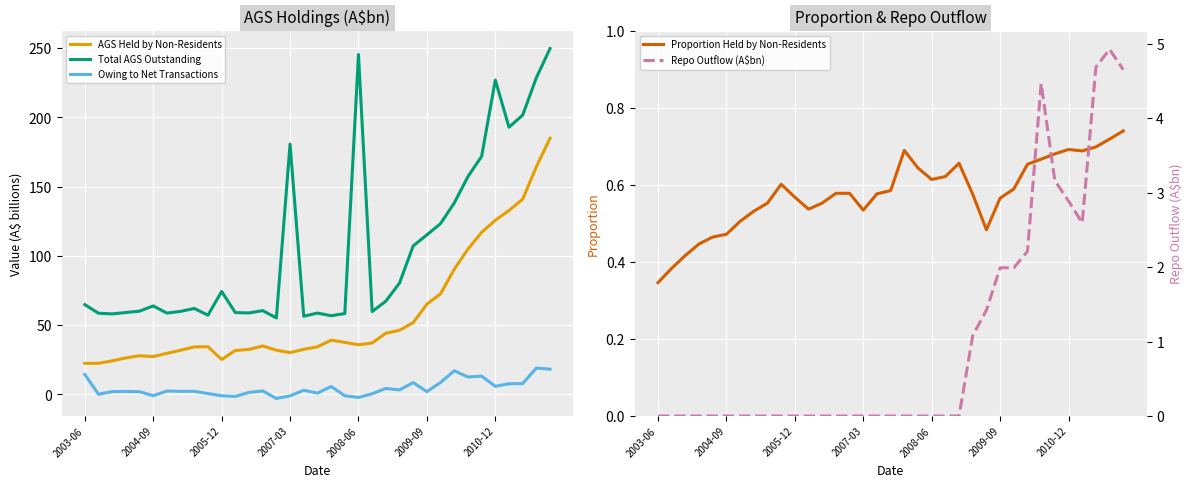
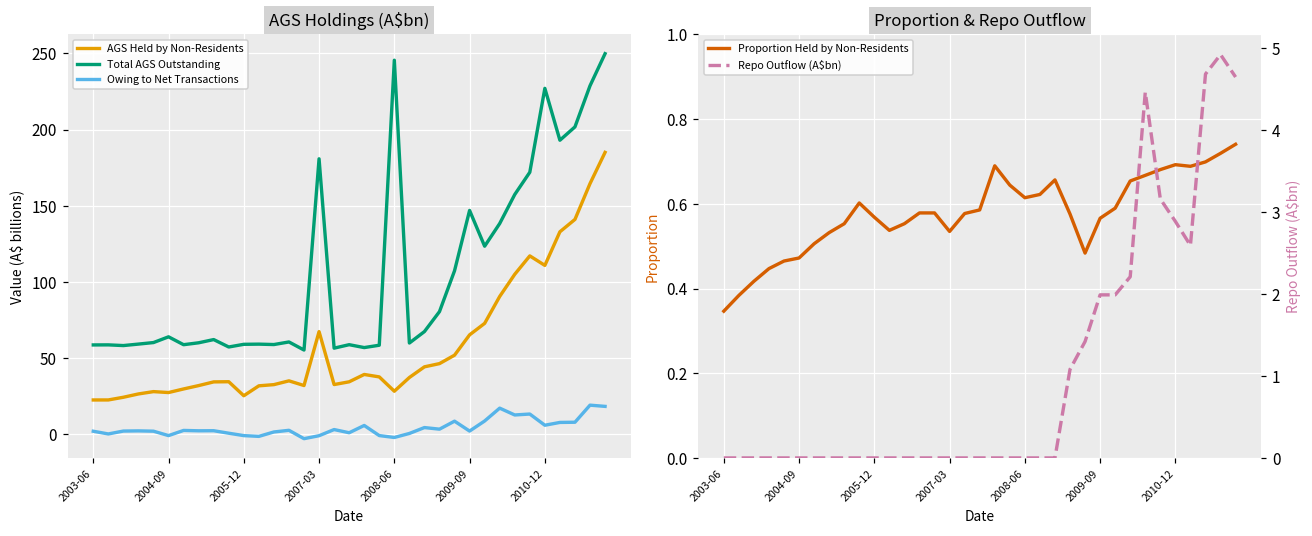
AGS Holdings (A$bn), Total AGS Outstanding, 2003-06: 65 -> 59
AGS Holdings (A$bn), Owing to Net Transactions, 2003-06: 14 -> 2
AGS Holdings (A$bn), Total AGS Outstanding, 2005-12: 74 -> 59
AGS Holdings (A$bn), AGS Held by Non-Residents, 2007-03: 30 -> 67
AGS Holdings (A$bn), AGS Held by Non-Residents, 2008-06: 36 -> 28
AGS Holdings (A$bn), Total AGS Outstanding, 2009-09: 115 -> 147
AGS Holdings (A$bn), AGS Held by Non-Residents, 2010-12: 126 -> 111
